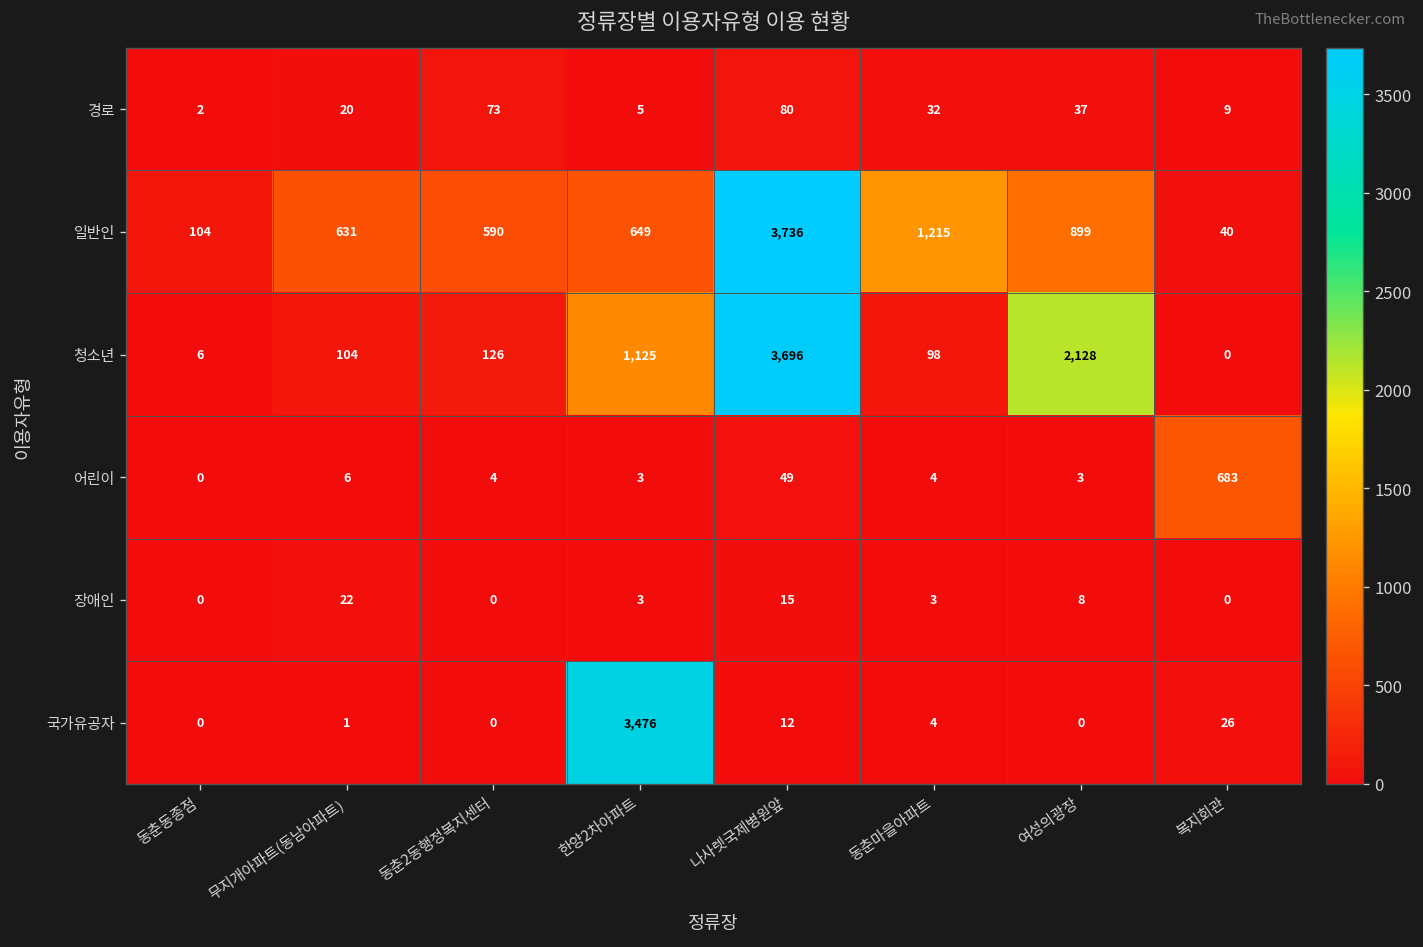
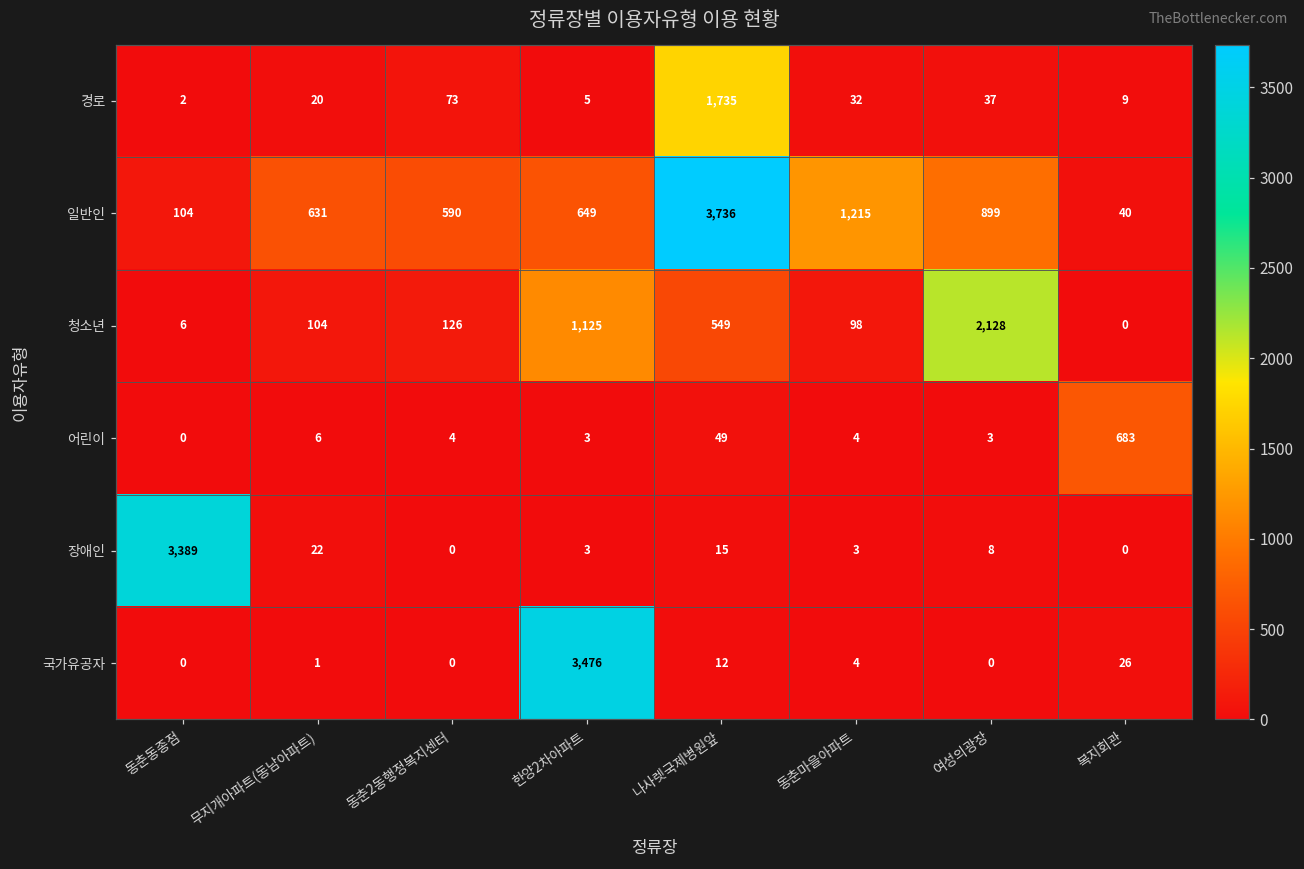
경로, 나사렛국제병원앞: 80 -> 1,735
청소년, 나사렛국제병원앞: 3,696 -> 549
장애인, 동춘동종점: 0 -> 3,389
